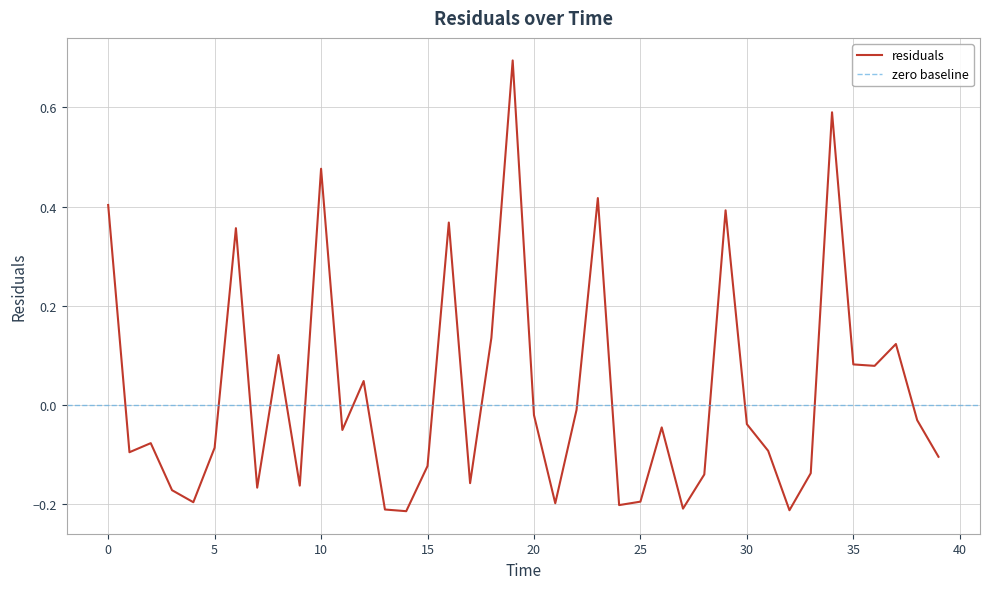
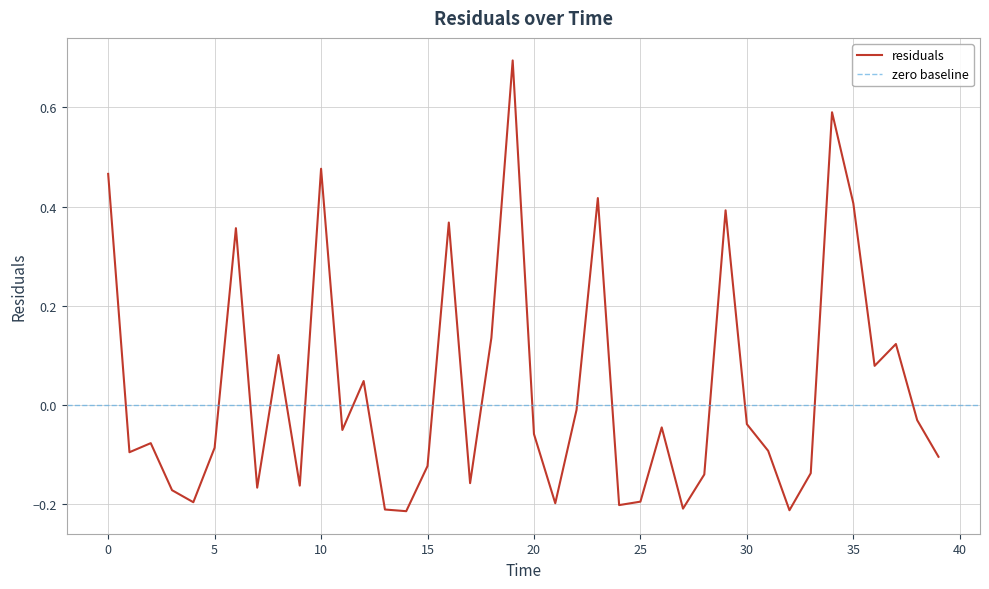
0: 0.40 -> 0.47
20: -0.02 -> -0.06
35: 0.08 -> 0.41
